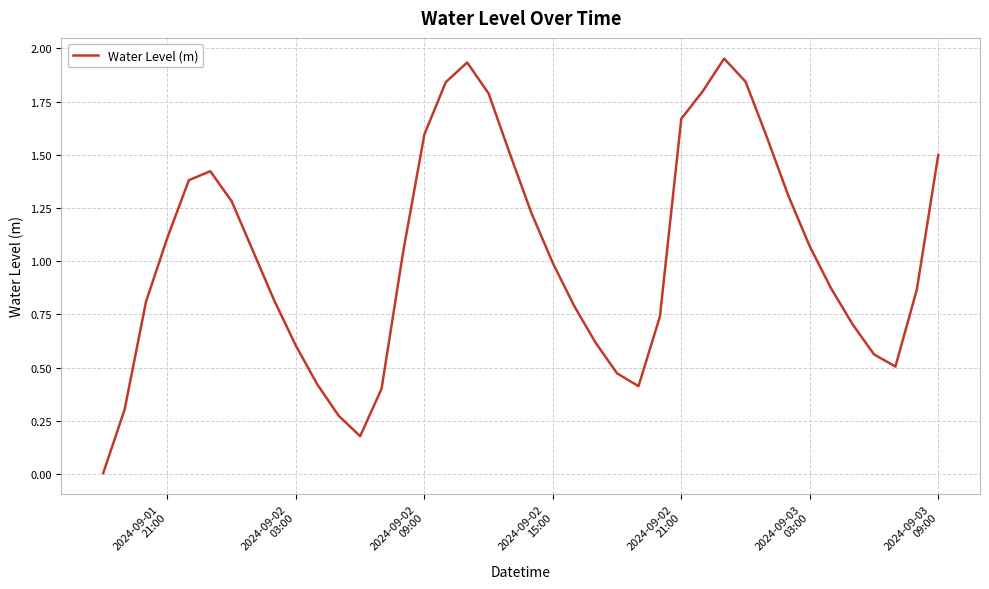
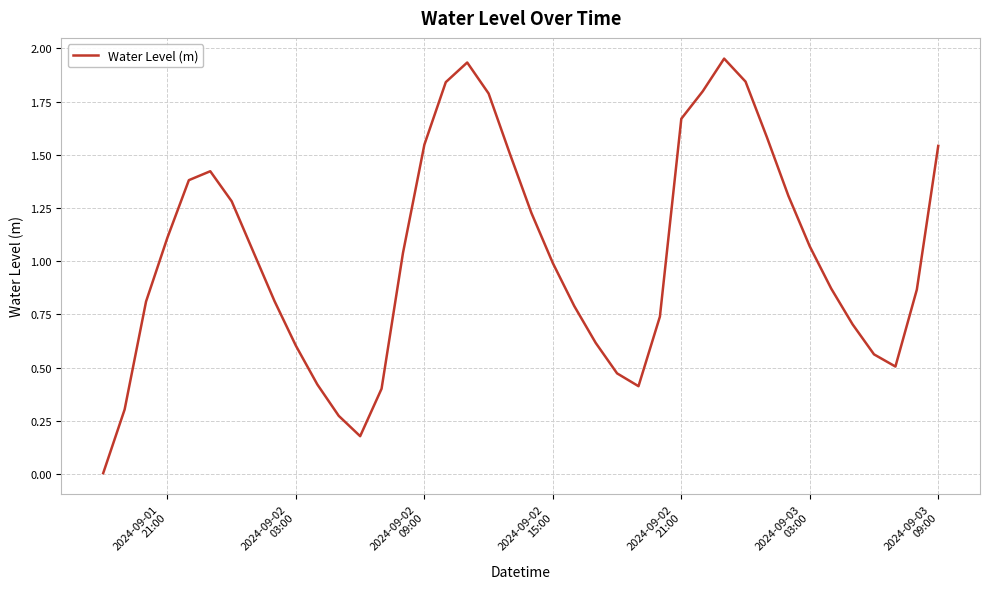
2024-09-02 09:00: 1.60 -> 1.55
2024-09-03 09:00: 1.50 -> 1.54
